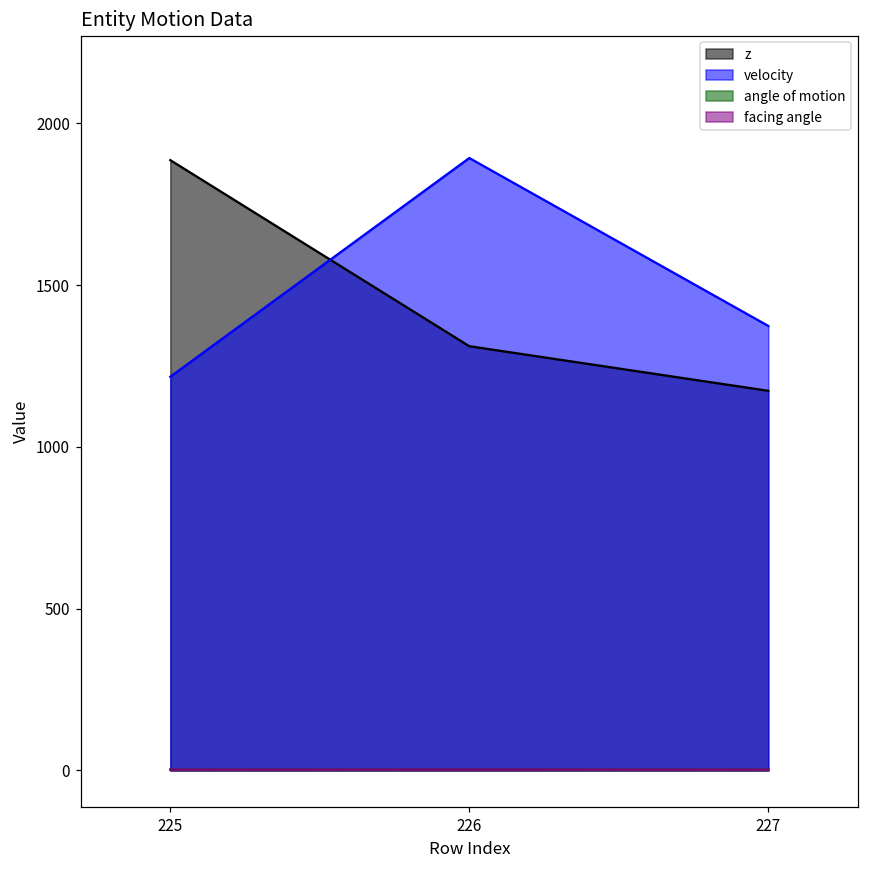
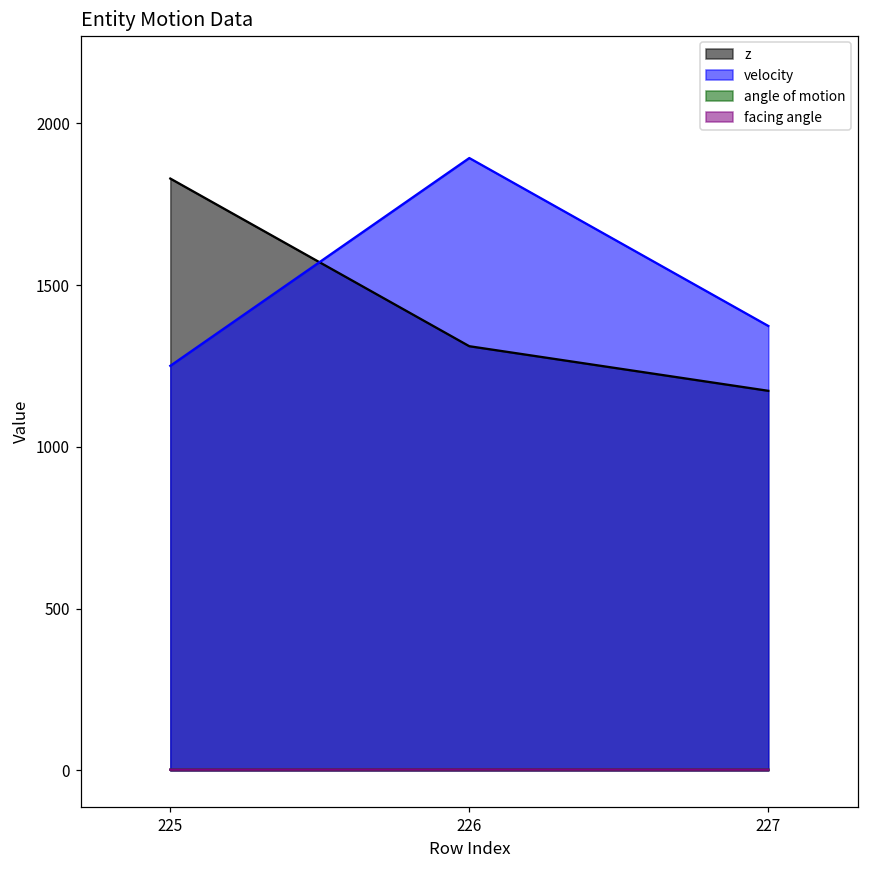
z, 225: 1890 -> 1830
velocity, 225: 1220 -> 1250
